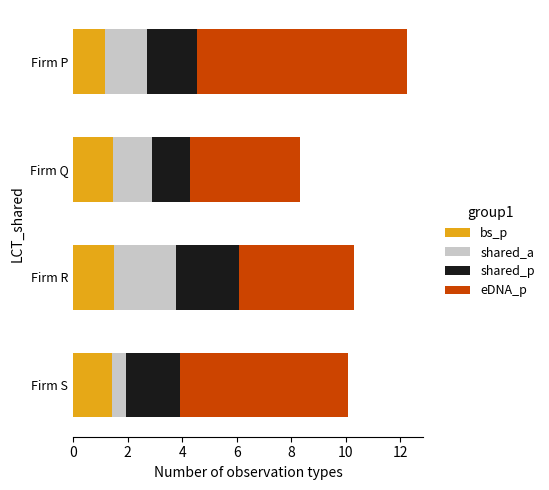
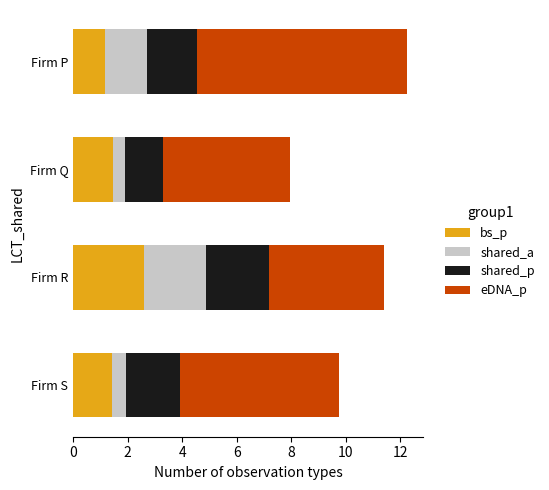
shared_a, Firm Q: 1.4 -> 0.4
eDNA_p, Firm Q: 4.0 -> 4.7
bs_p, Firm R: 1.5 -> 2.6
eDNA_p, Firm S: 6.1 -> 5.8
